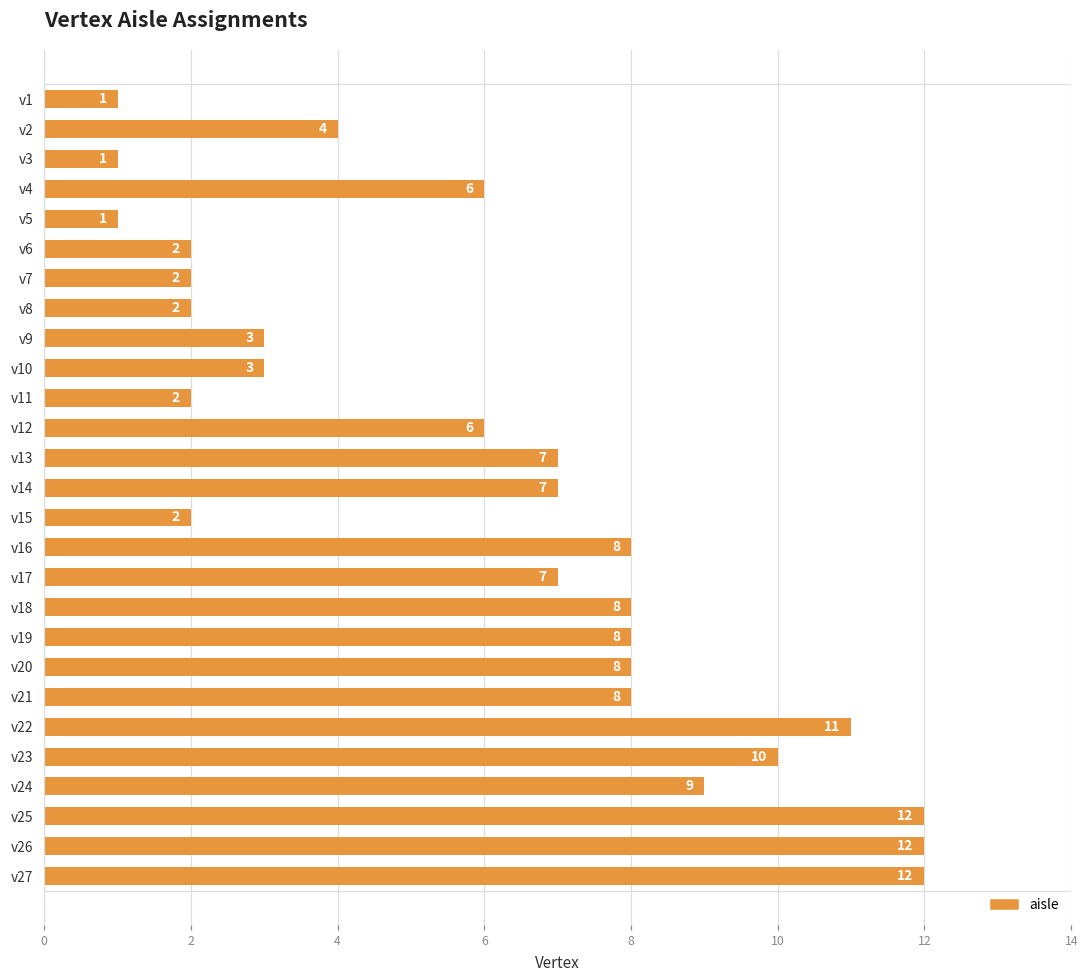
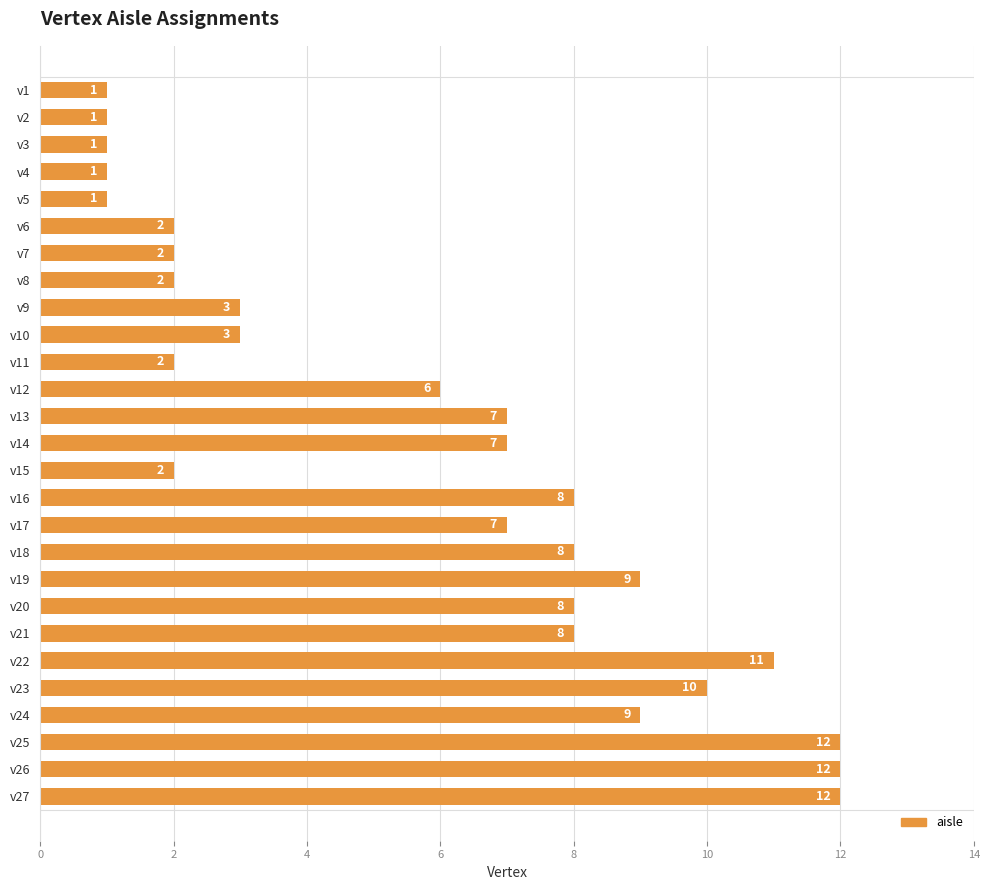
v2: 4 -> 1
v4: 6 -> 1
v19: 8 -> 9
